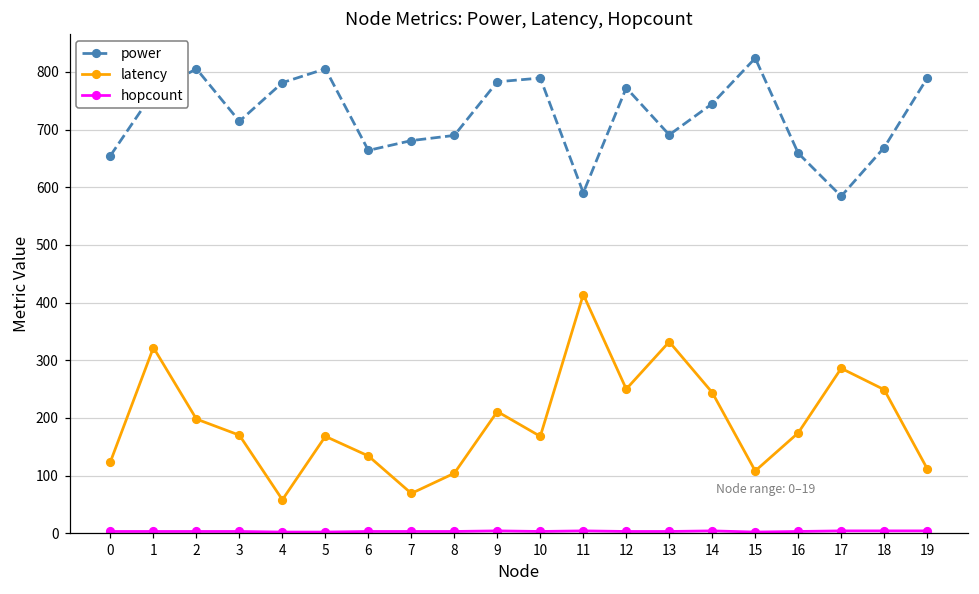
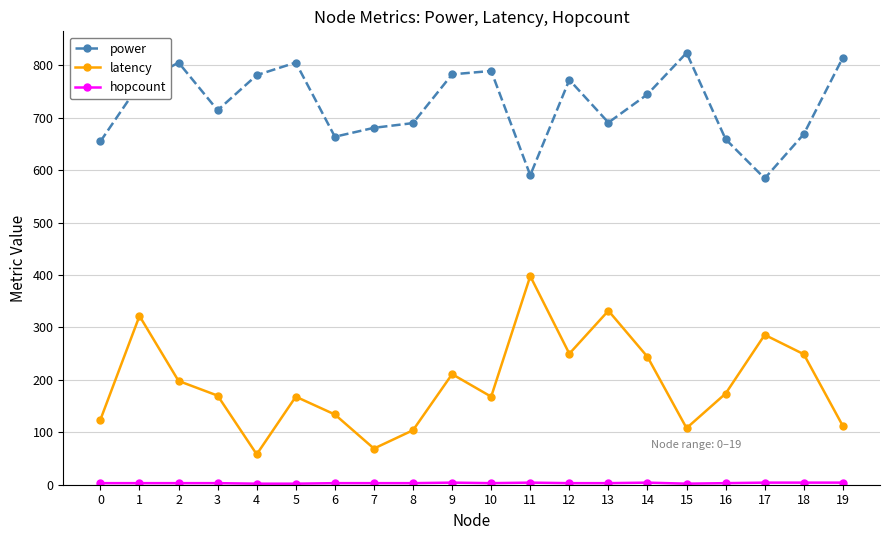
latency, 11: 410 -> 400
power, 19: 790 -> 820
